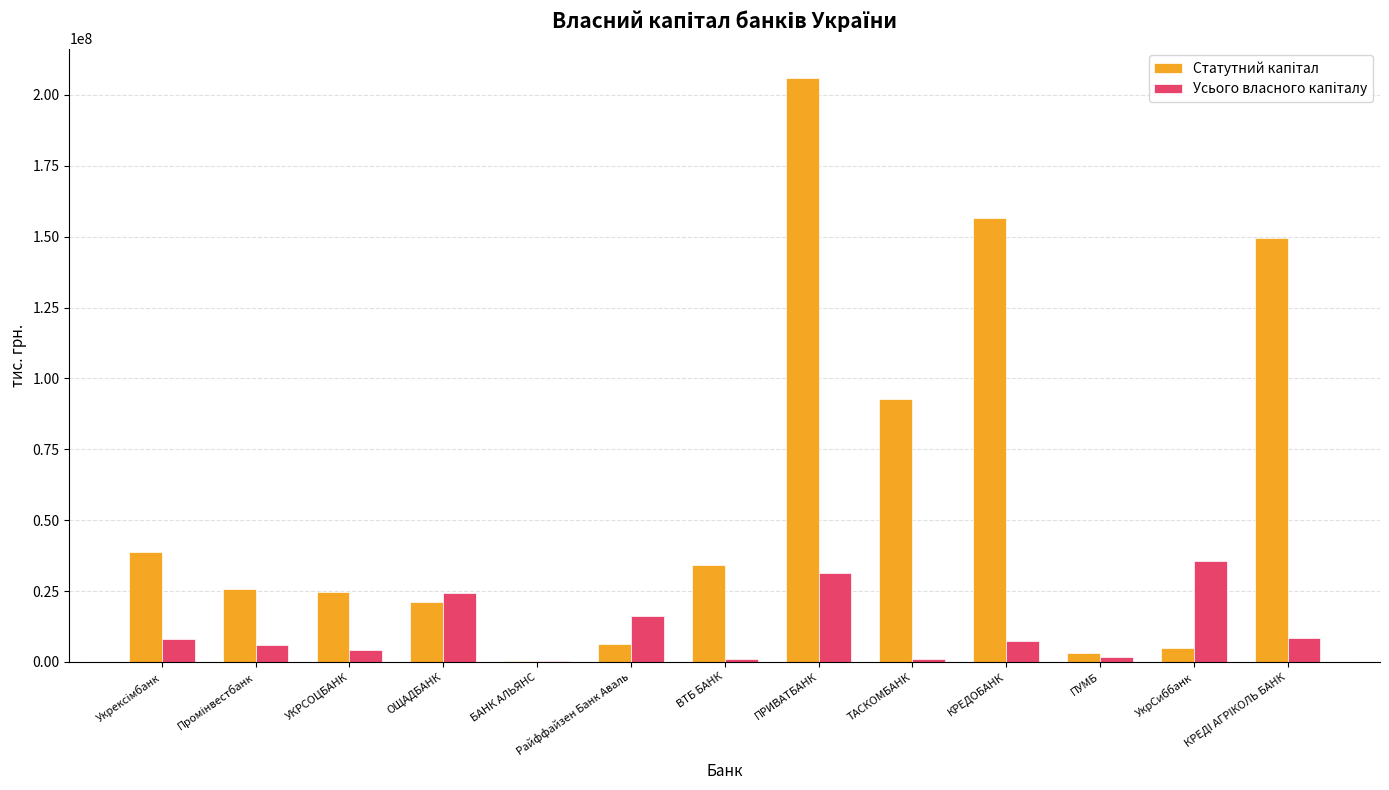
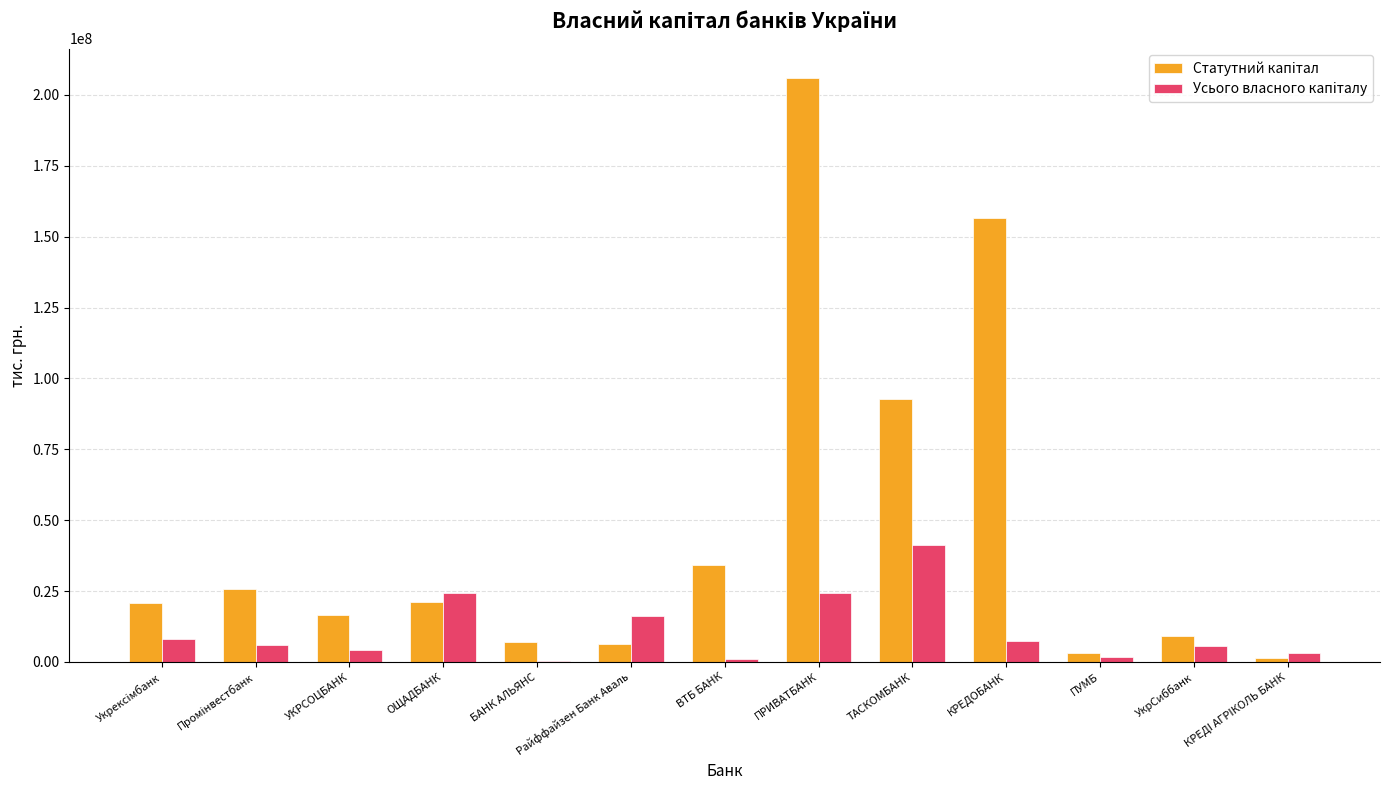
Статутний капітал, Укрексімбанк: 39000000 -> 21000000
Статутний капітал, УКРСОЦБАНК: 25000000 -> 17000000
Статутний капітал, БАНК АЛЬЯНС: 0 -> 7000000
Усього власного капіталу, ПРИВАТБАНК: 31000000 -> 24000000
Усього власного капіталу, ТАСКОМБАНК: 1000000 -> 41000000
Статутний капітал, УкрСиббанк: 5000000 -> 9000000
Усього власного капіталу, УкрСиббанк: 35000000 -> 5000000
Статутний капітал, КРЕДІ АГРІКОЛЬ БАНК: 149000000 -> 1000000
Усього власного капіталу, КРЕДІ АГРІКОЛЬ БАНК: 8000000 -> 3000000
